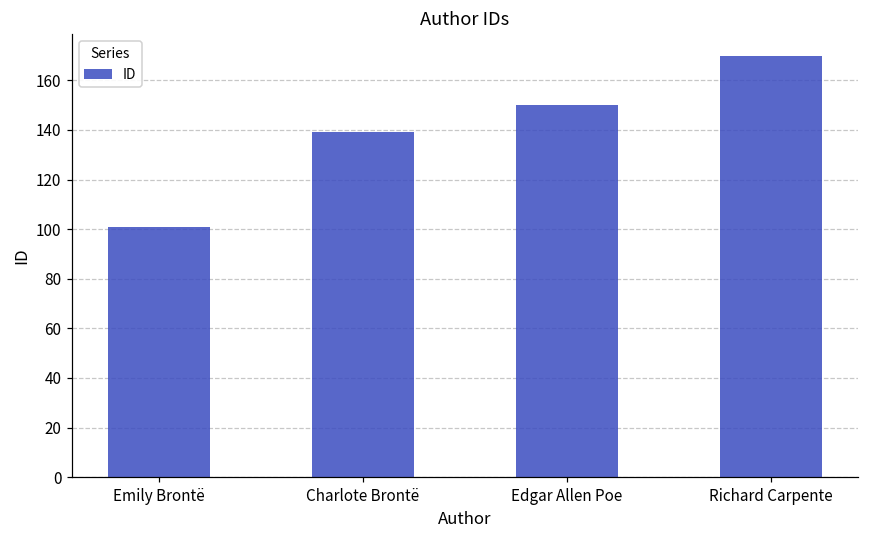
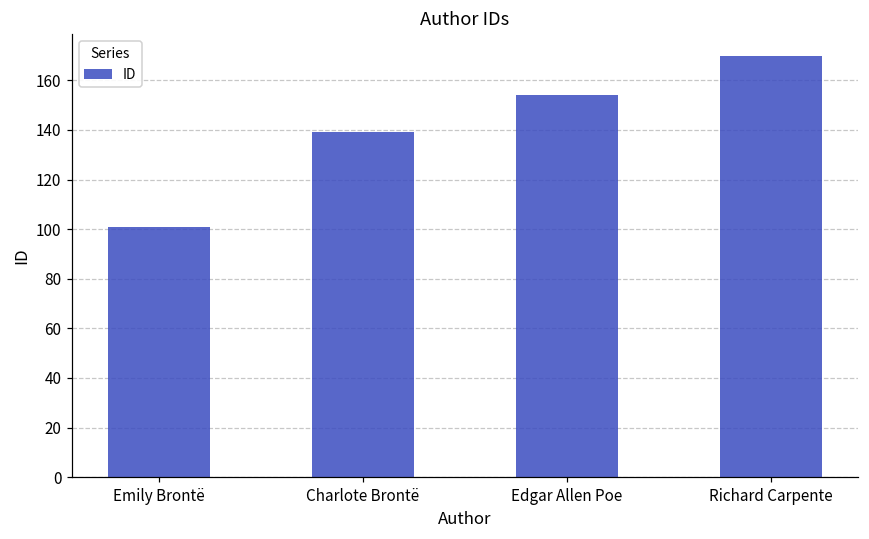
Edgar Allen Poe: 150 -> 154
